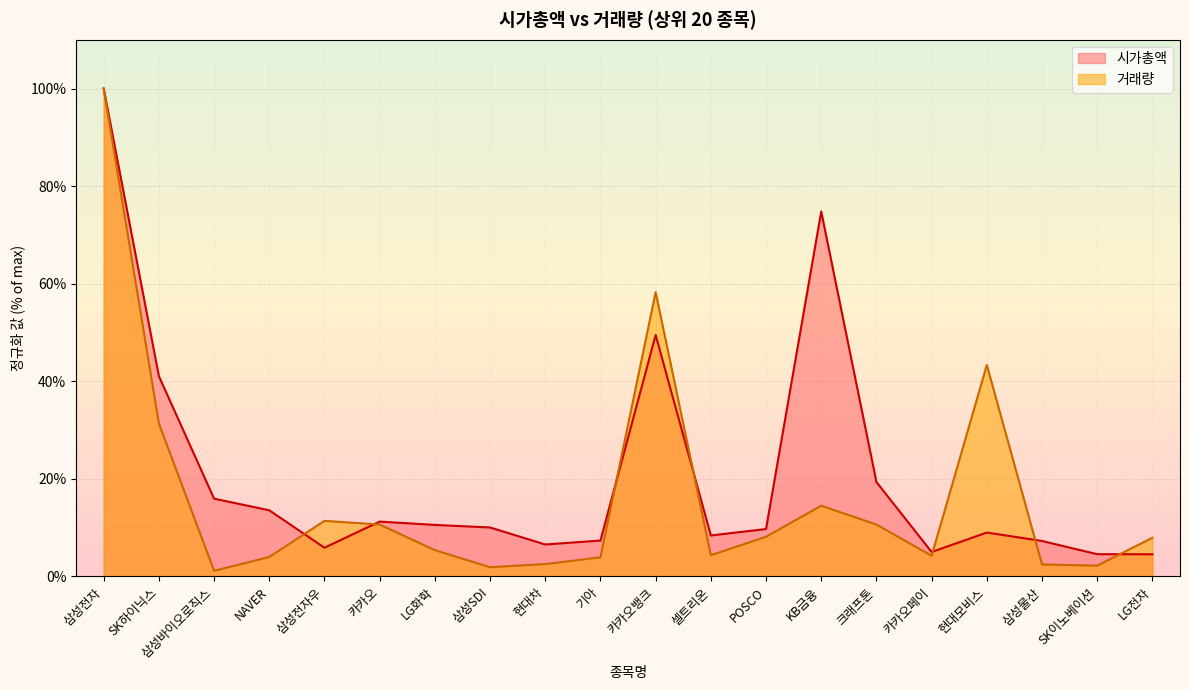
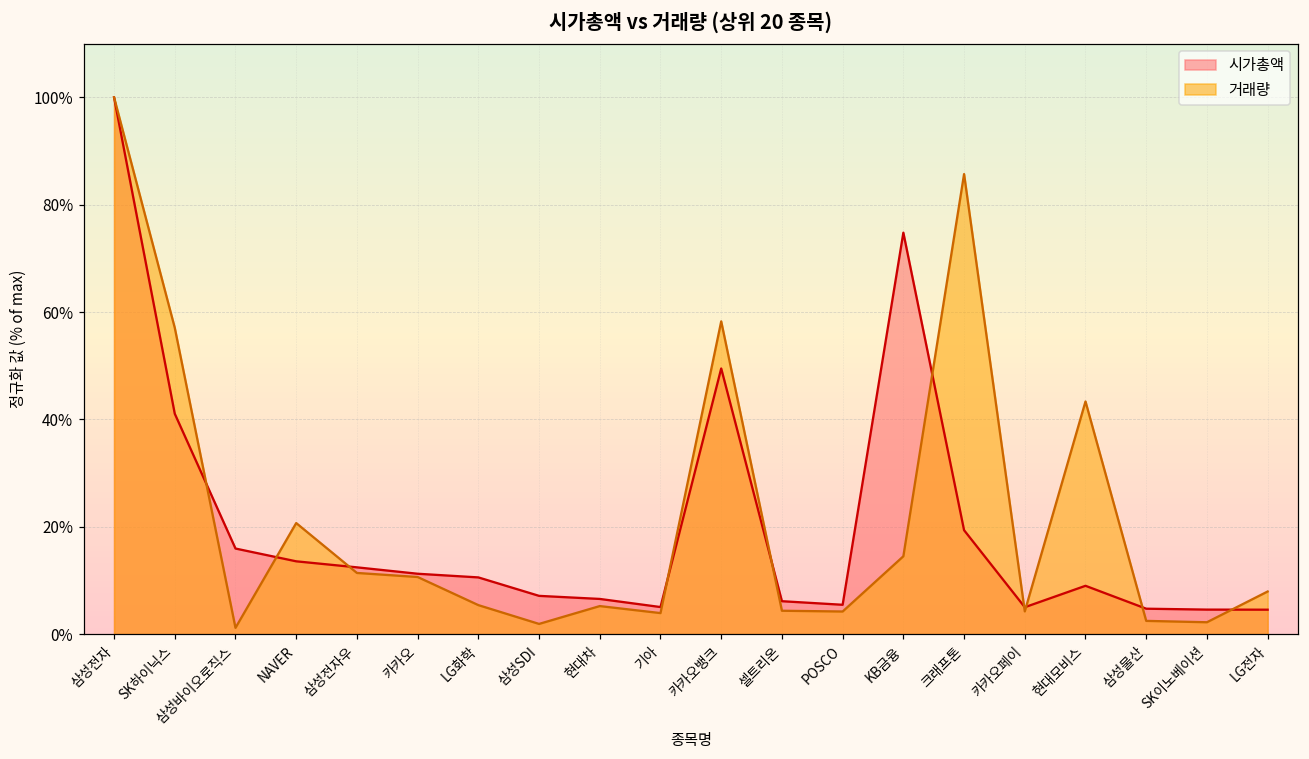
거래량, SK하이닉스: 31% -> 57%
거래량, NAVER: 4% -> 21%
시가총액, 삼성전자우: 6% -> 12%
시가총액, 삼성SDI: 10% -> 7%
거래량, 현대차: 3% -> 5%
시가총액, 기아: 7% -> 5%
시가총액, 셀트리온: 8% -> 6%
시가총액, POSCO: 10% -> 5%
거래량, POSCO: 8% -> 4%
거래량, 크래프톤: 11% -> 86%
시가총액, 삼성물산: 7% -> 5%
